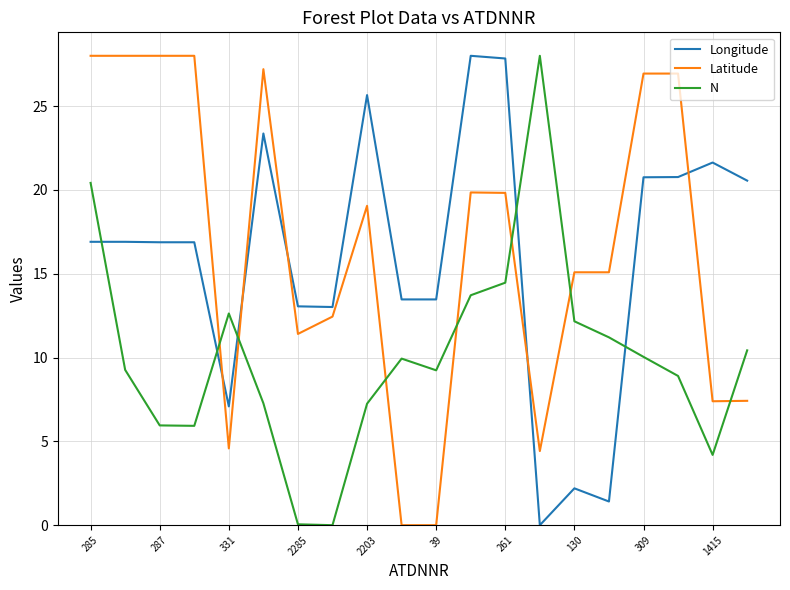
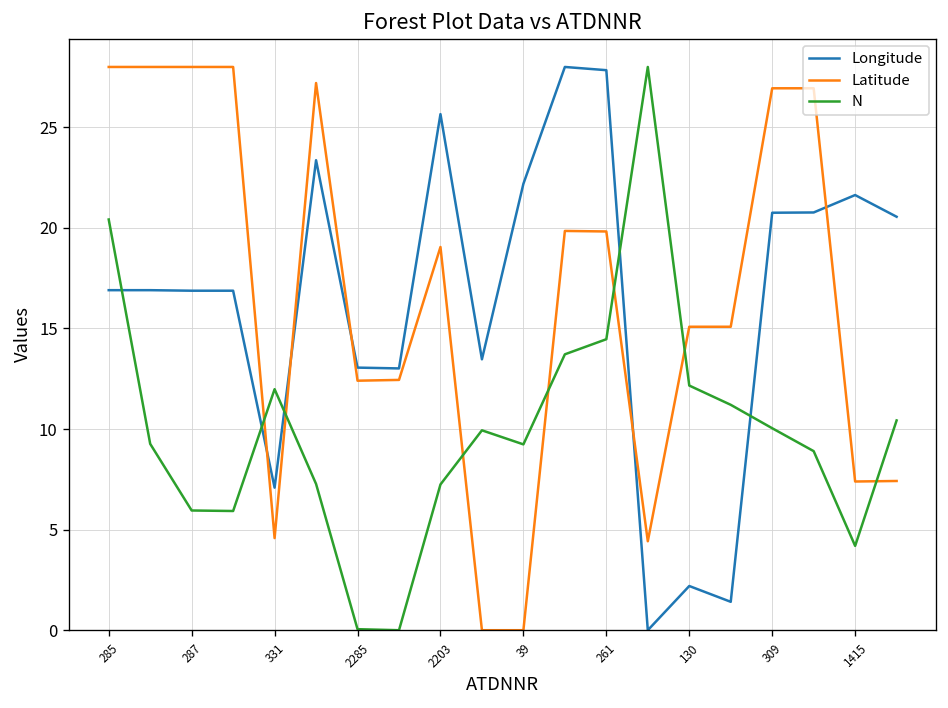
N, 331: 12.6 -> 12.0
Latitude, 2285: 11.4 -> 12.4
Longitude, 39: 13.5 -> 22.2
